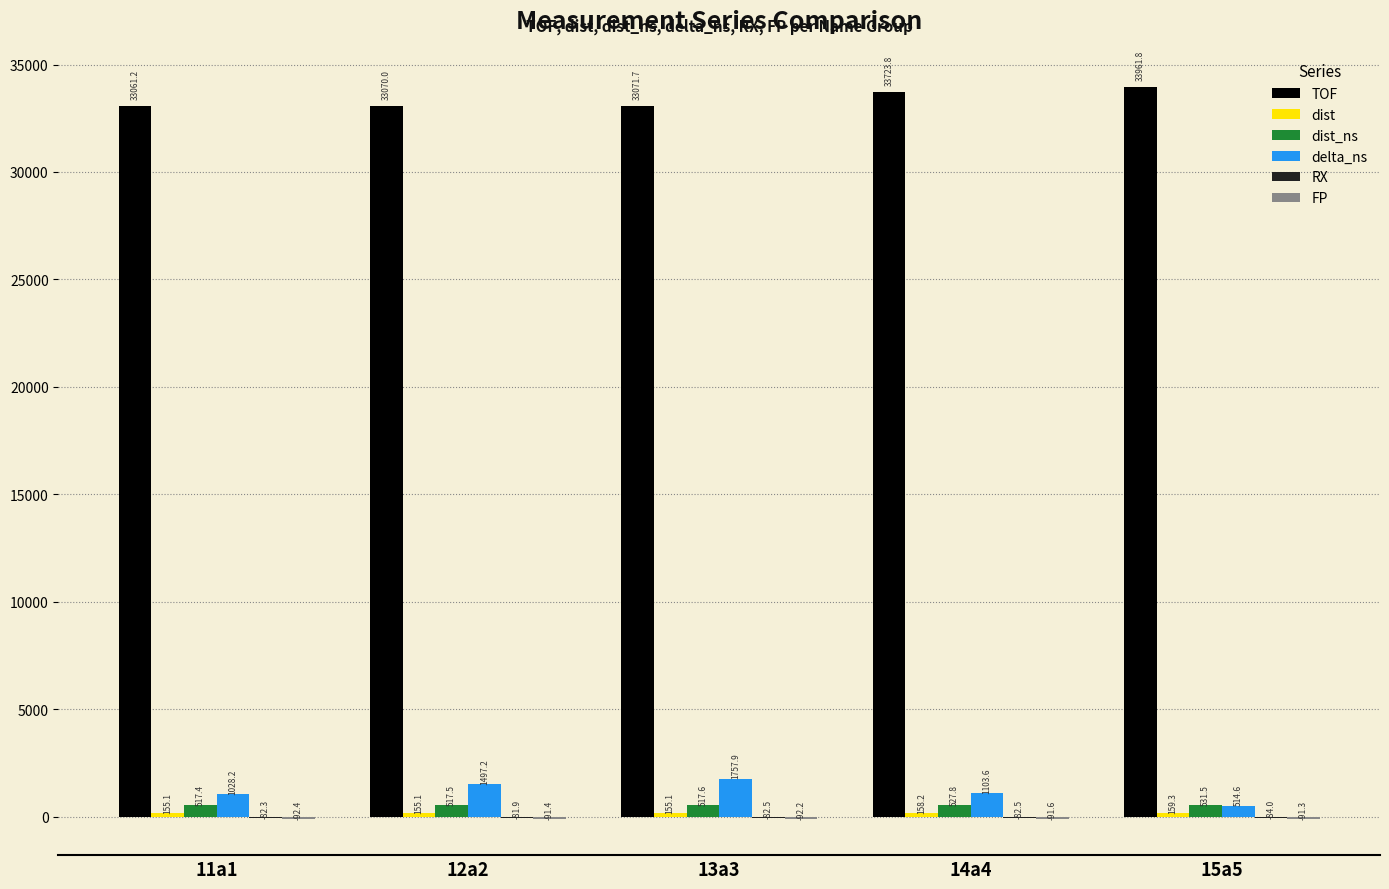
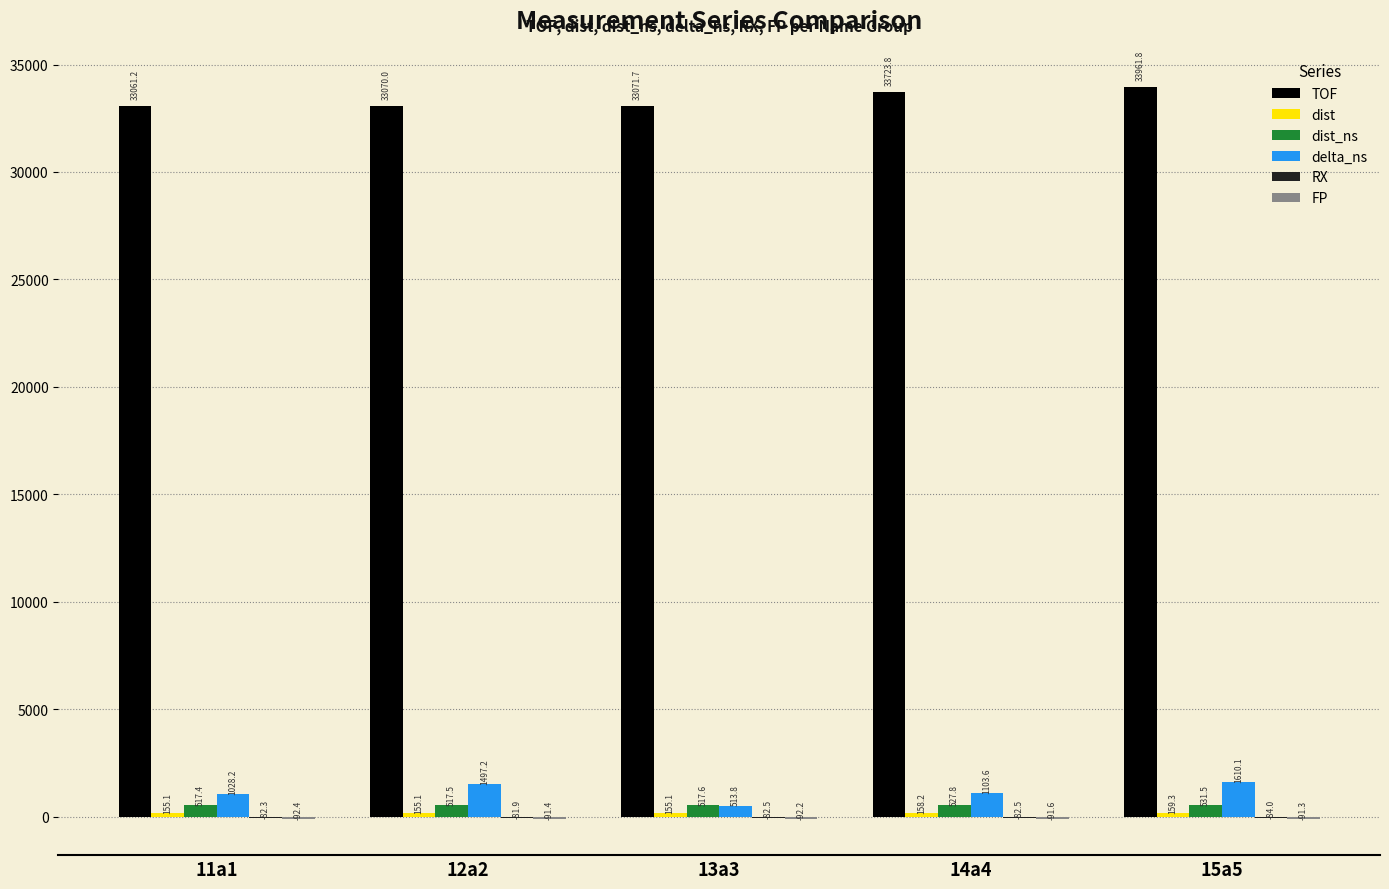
delta_ns, 13a3: 1757.9 -> 513.8
delta_ns, 15a5: 514.6 -> 1610.1
